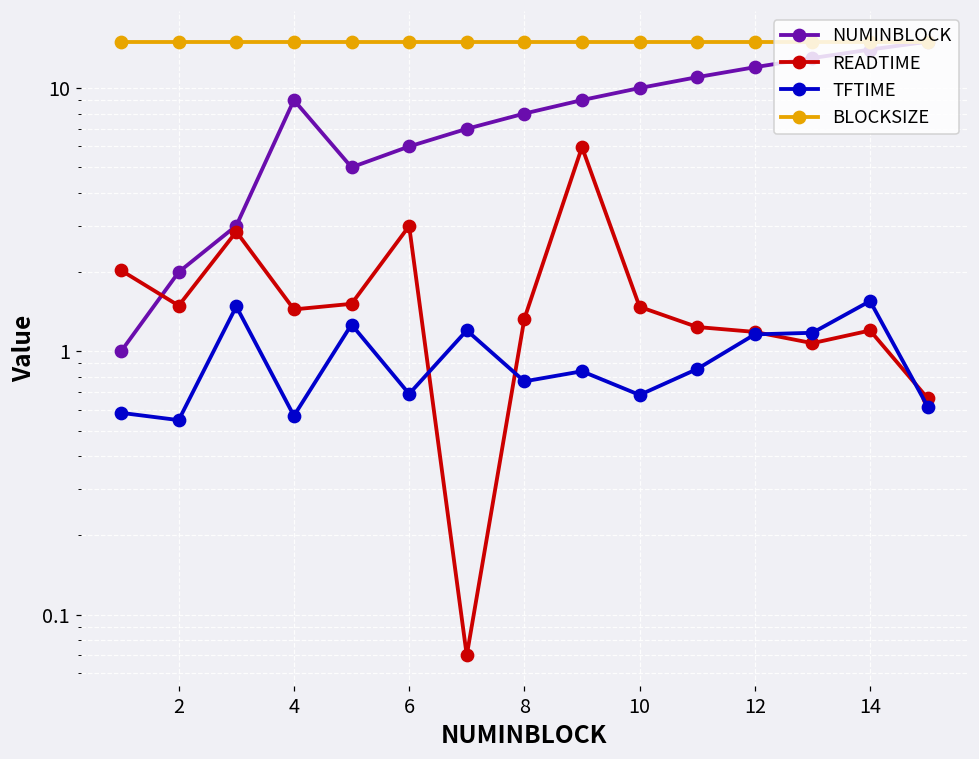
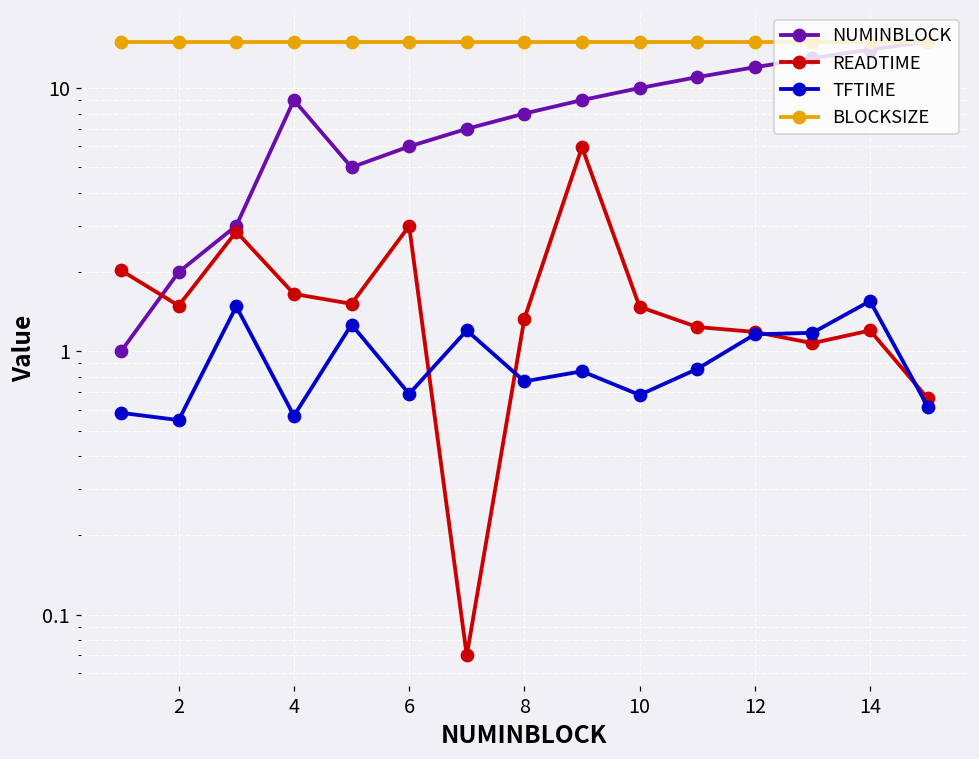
READTIME, 4: 1.4 -> 1.7
